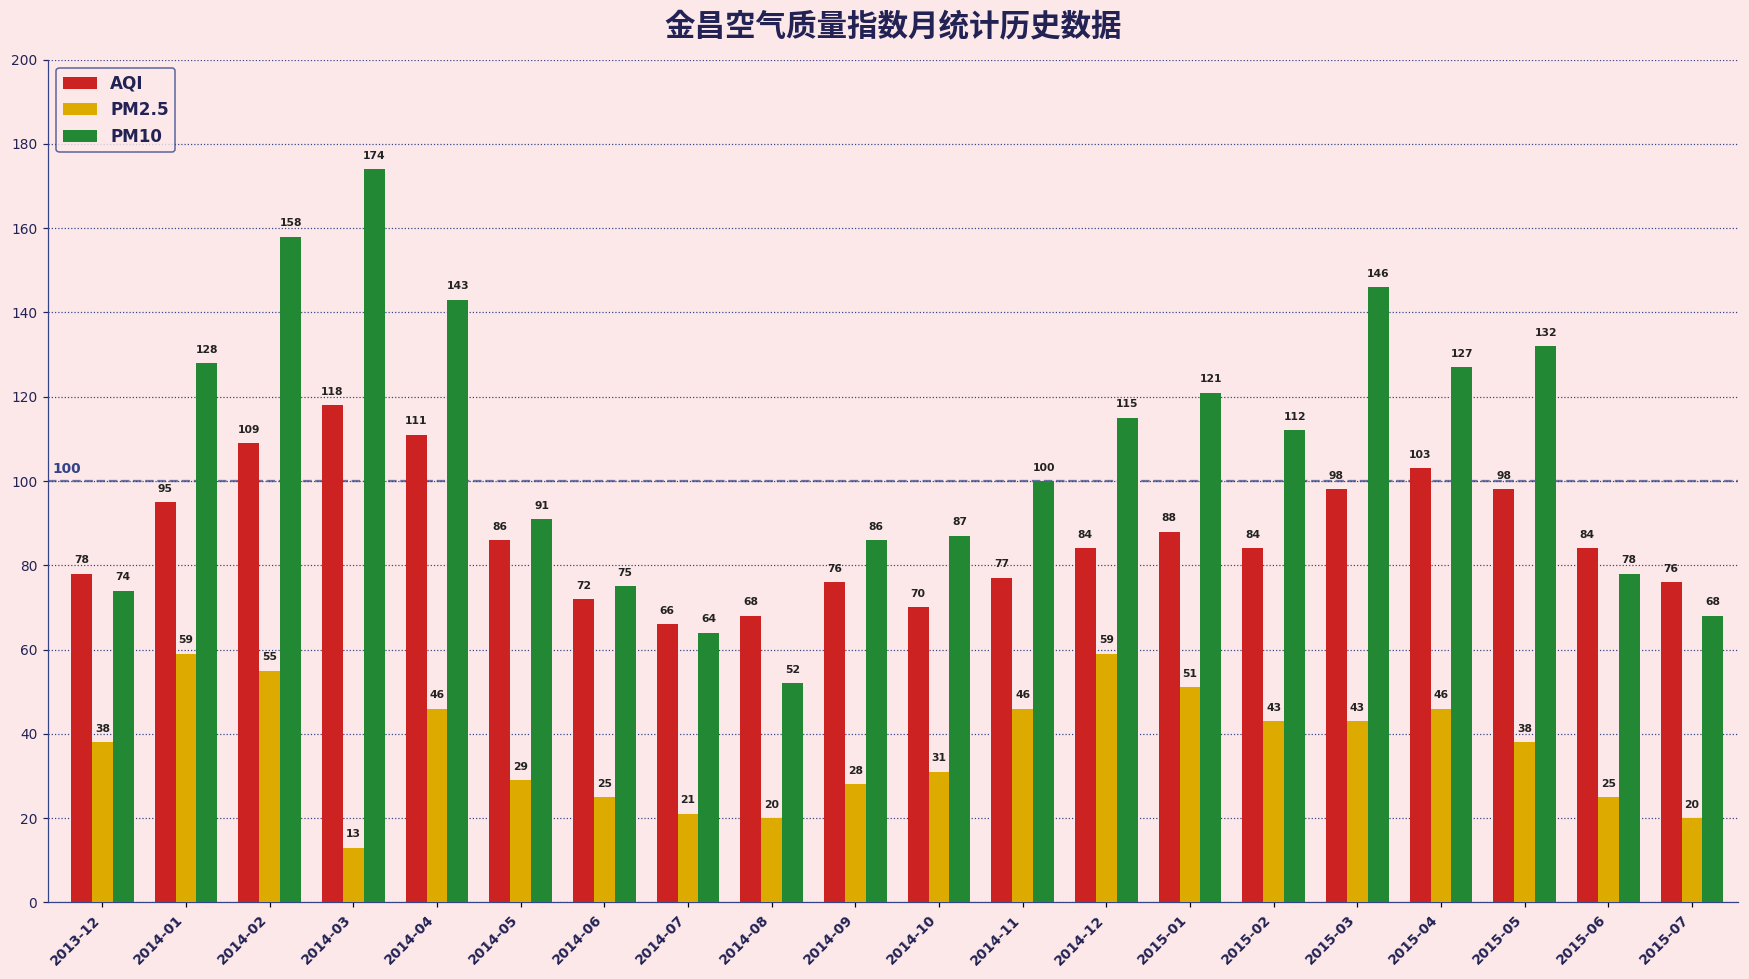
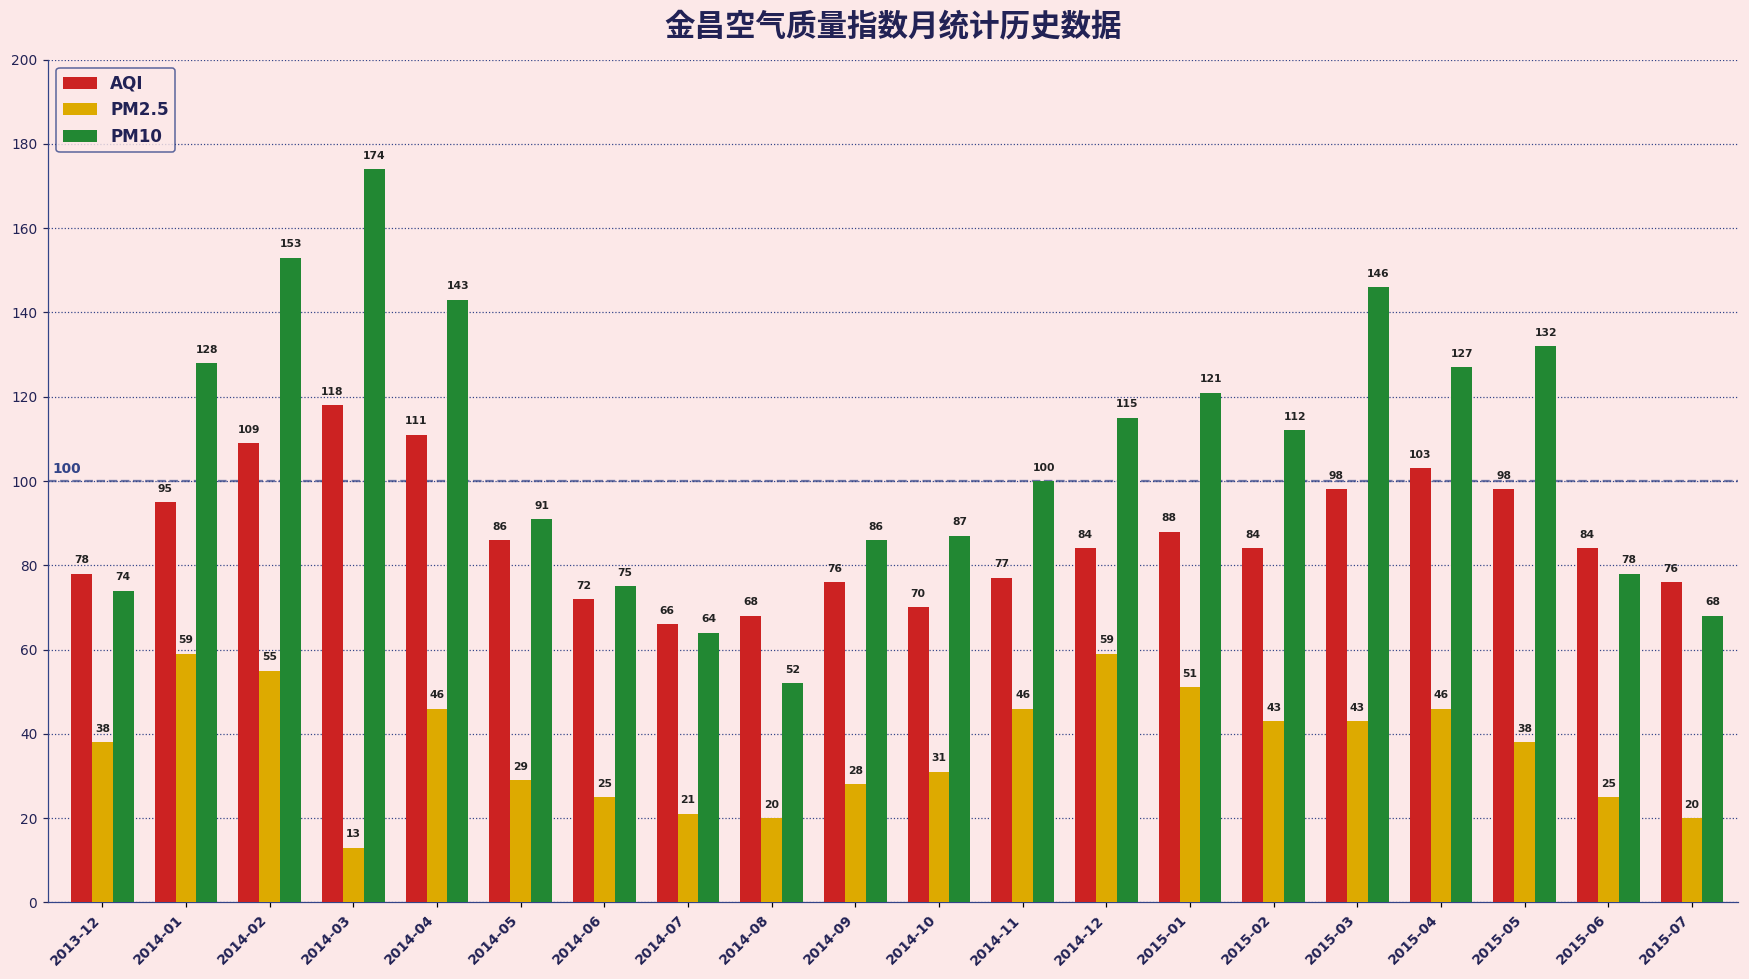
PM10, 2014-02: 158 -> 153
